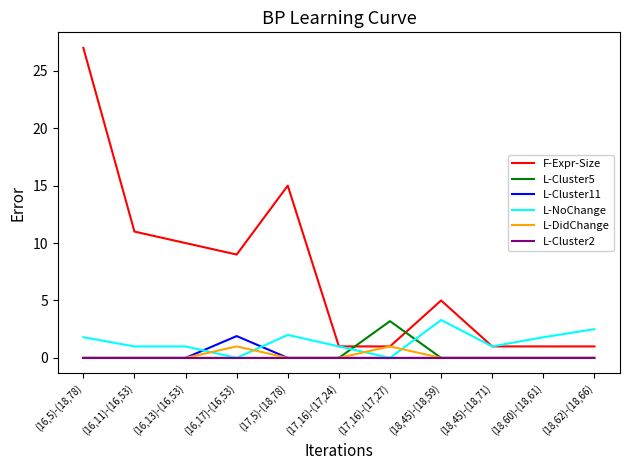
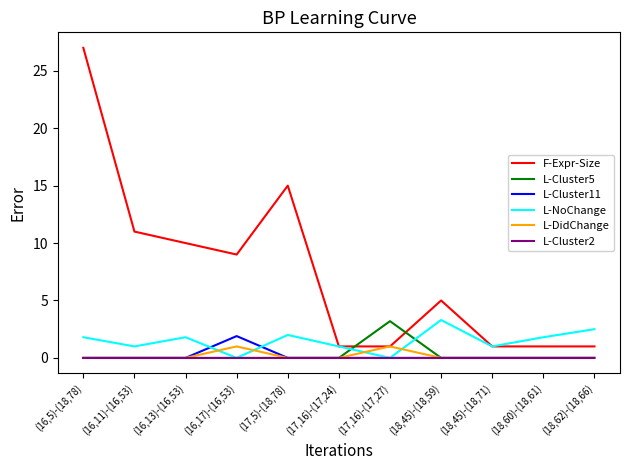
L-NoChange, (16,13)-(16,53): 1.0 -> 1.8
